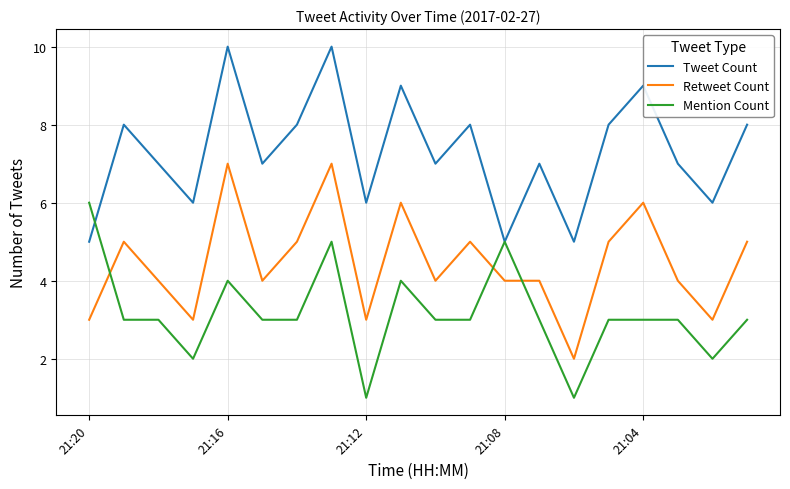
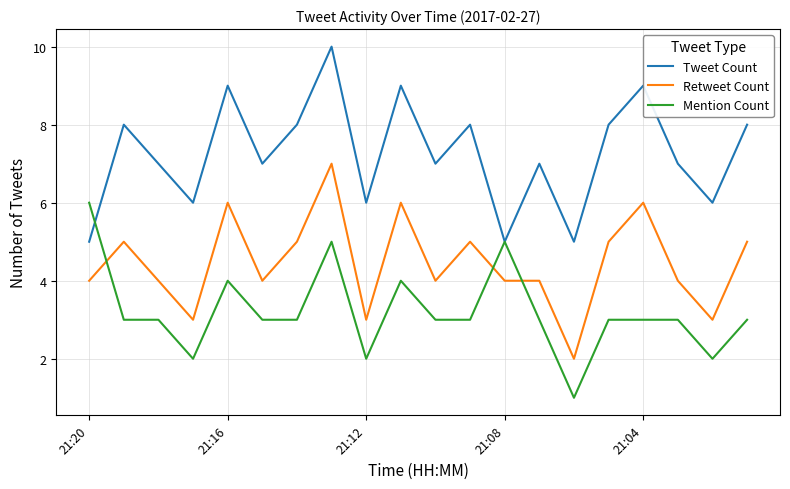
Retweet Count, 21:20: 3 -> 4
Tweet Count, 21:16: 10 -> 9
Retweet Count, 21:16: 7 -> 6
Mention Count, 21:12: 1 -> 2
